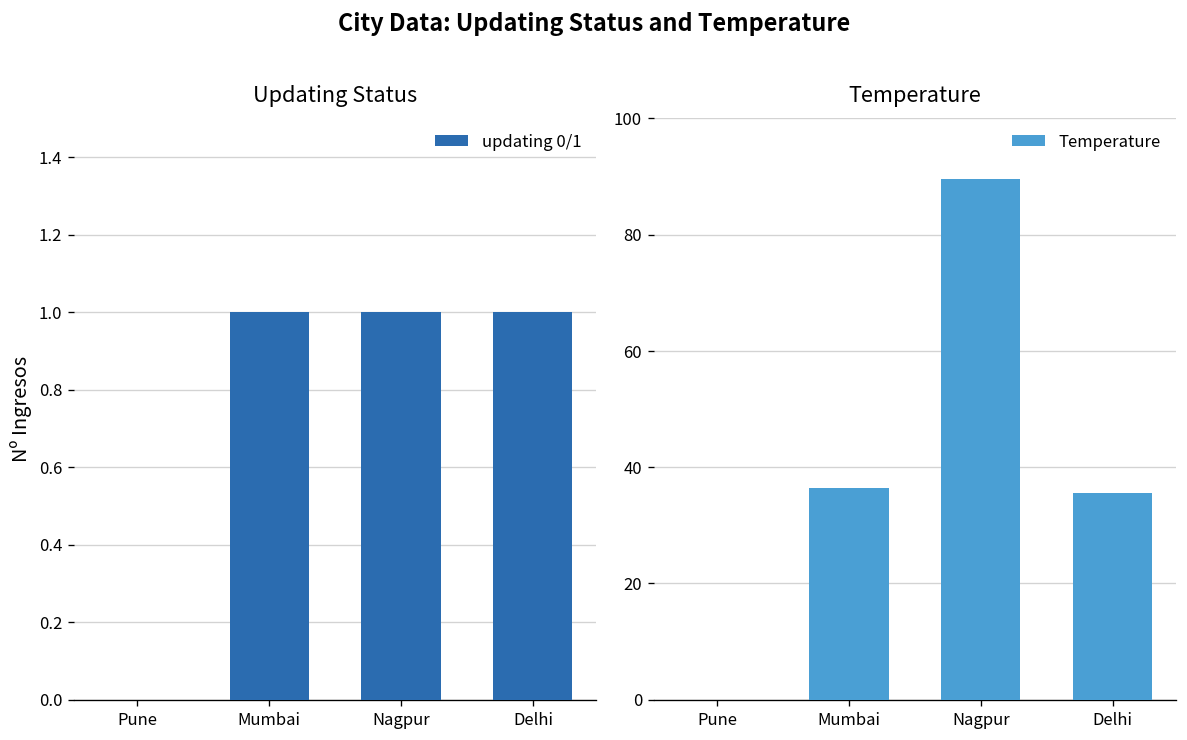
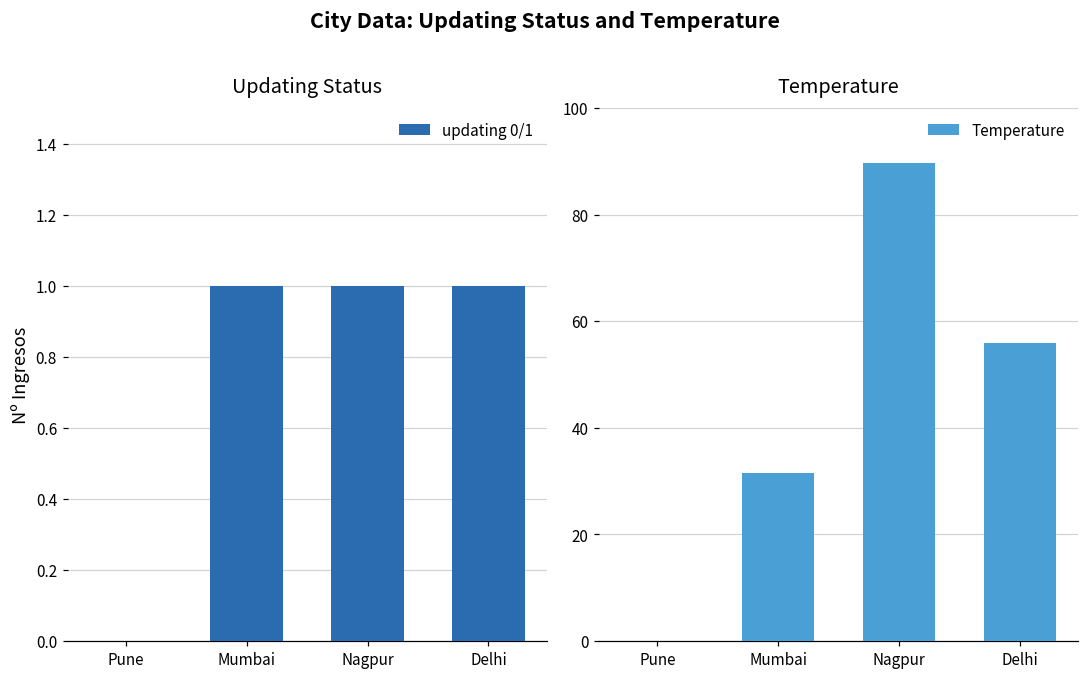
Temperature, Mumbai: 36 -> 31
Temperature, Delhi: 35 -> 56
